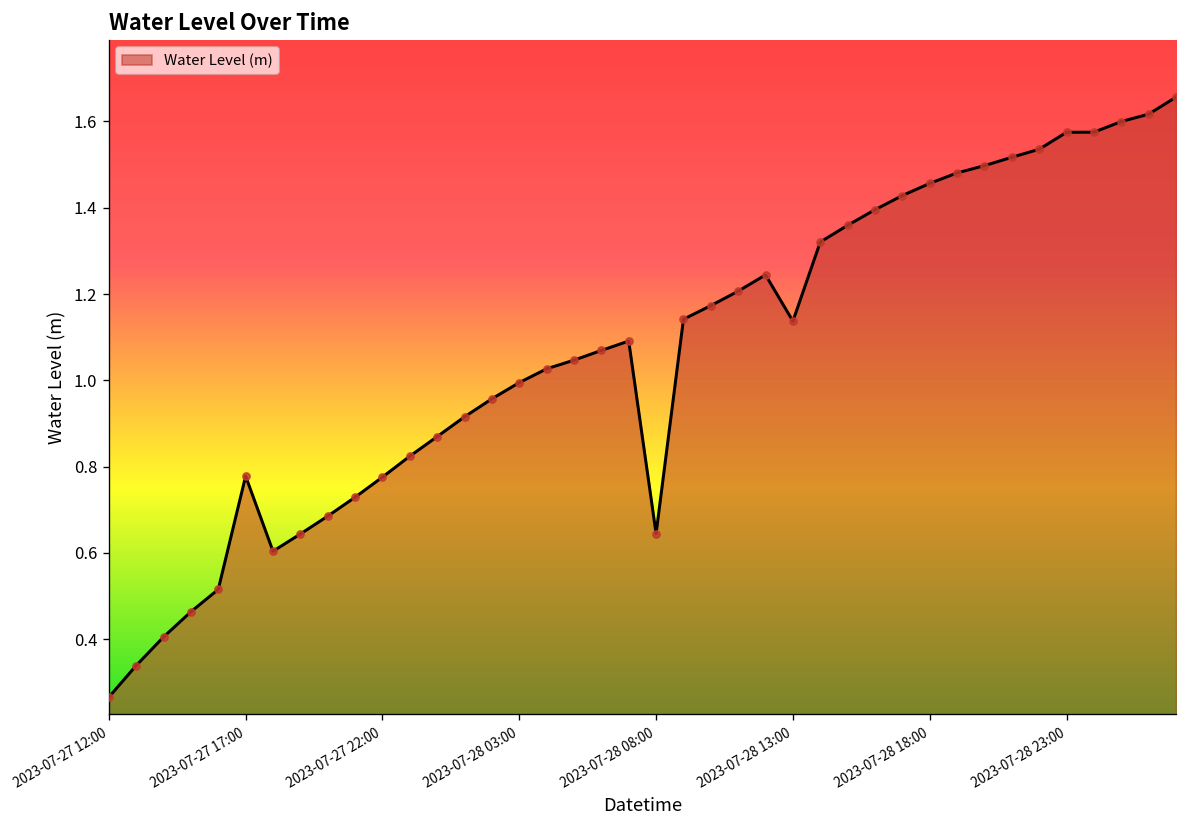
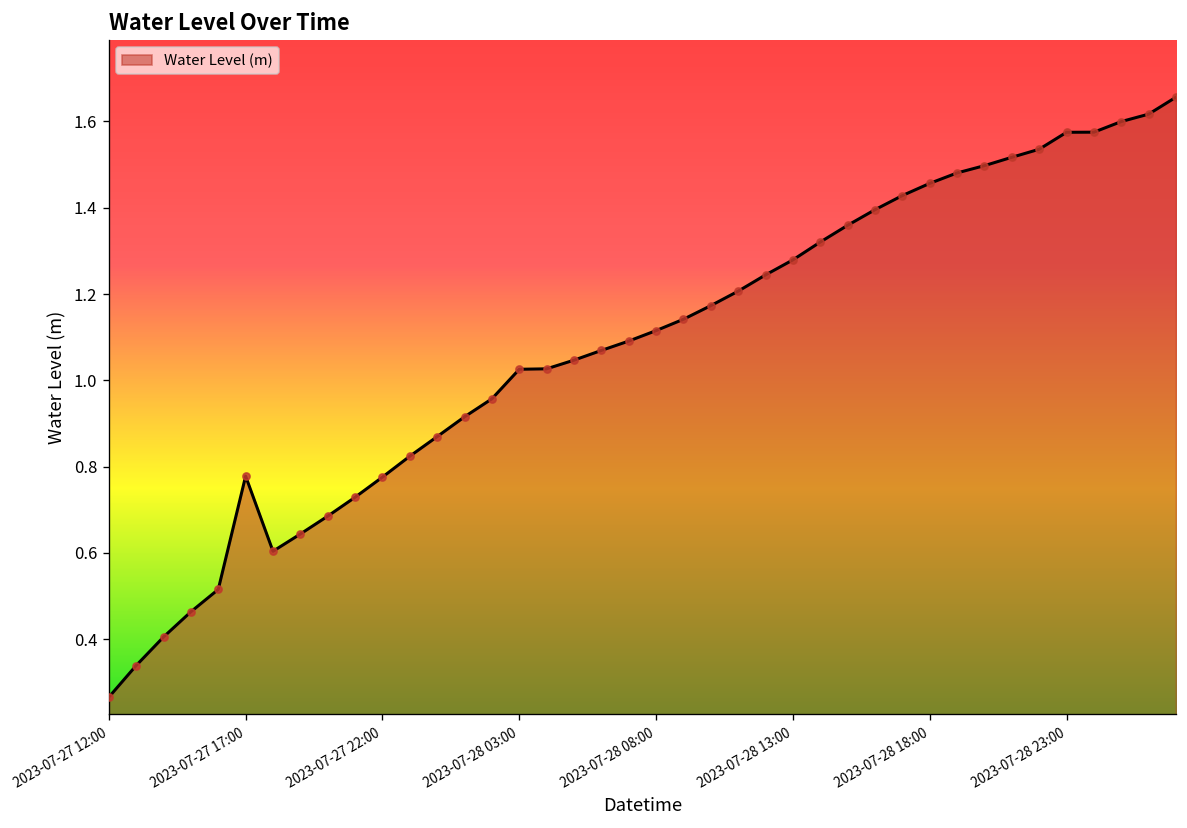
2023-07-28 03:00: 0.99 -> 1.03
2023-07-28 08:00: 0.64 -> 1.12
2023-07-28 13:00: 1.14 -> 1.28
